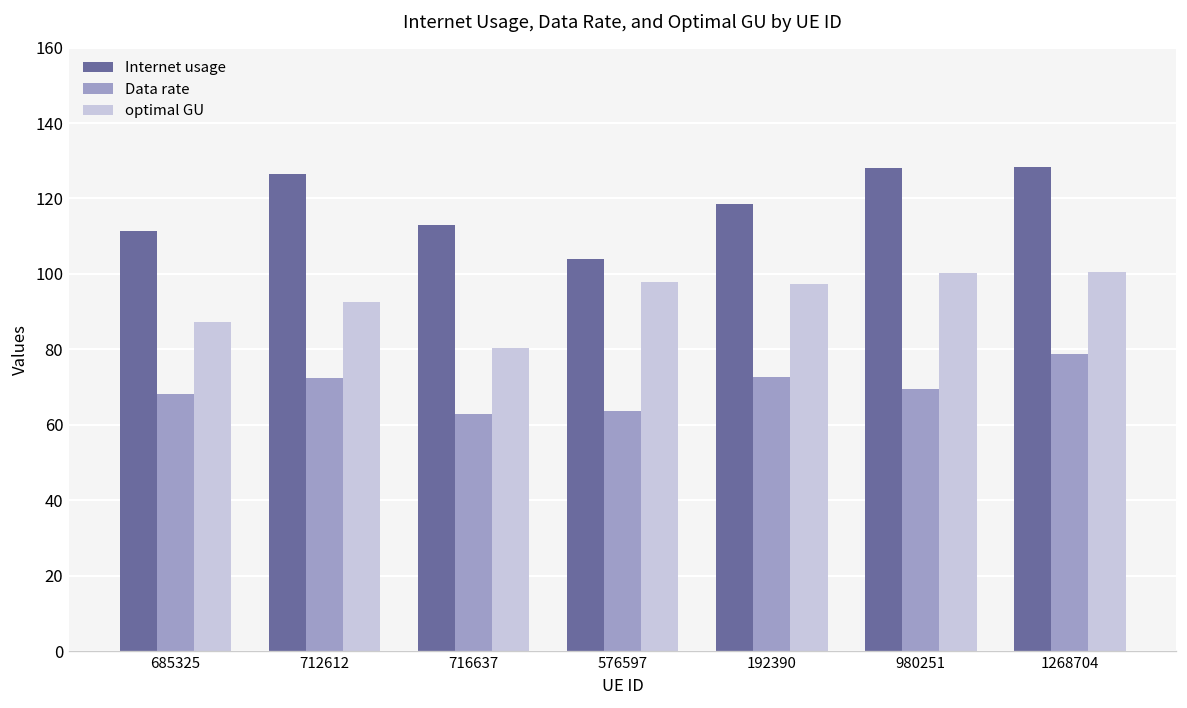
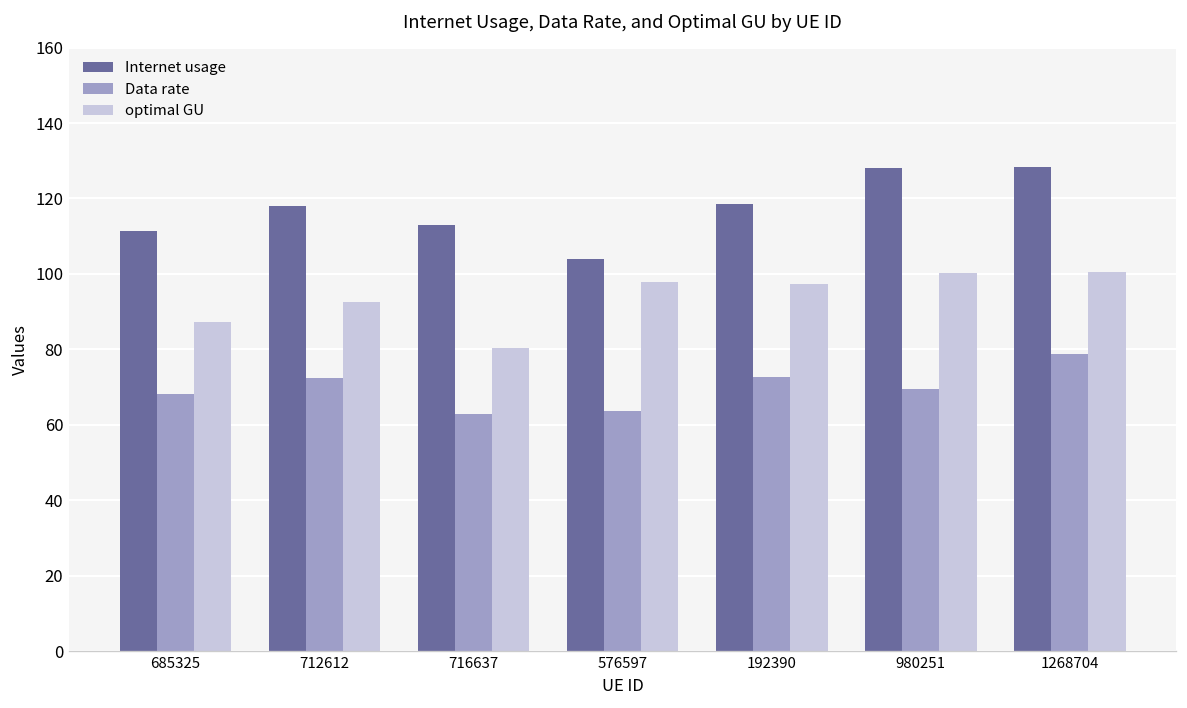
Internet usage, 712612: 127 -> 118
